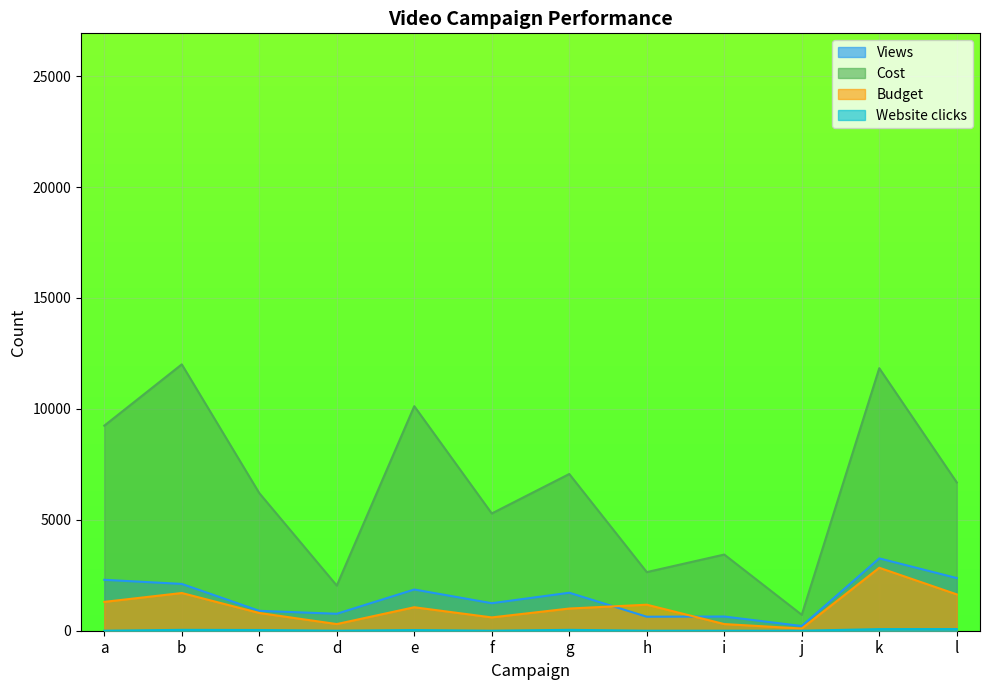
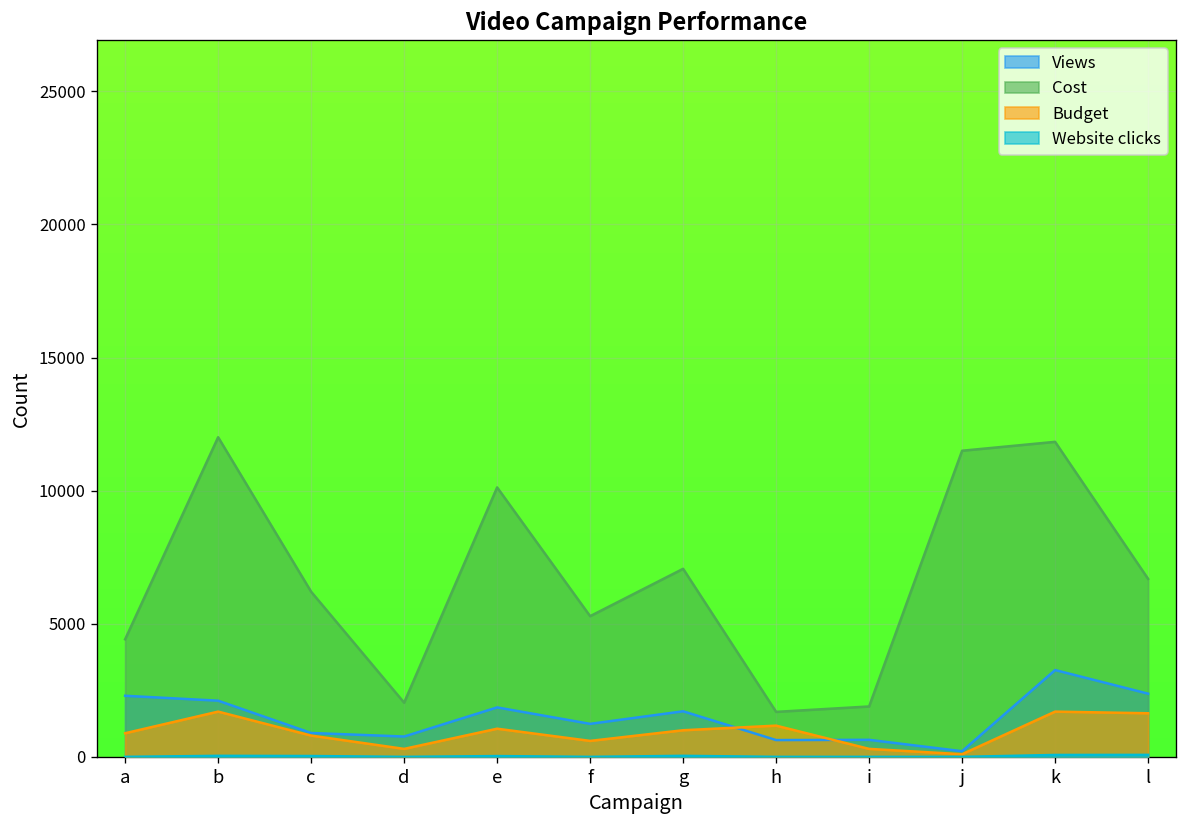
Cost, a: 9200 -> 4400
Budget, a: 1300 -> 900
Cost, h: 2600 -> 1700
Cost, i: 3400 -> 1900
Cost, j: 700 -> 11500
Budget, k: 2800 -> 1700
